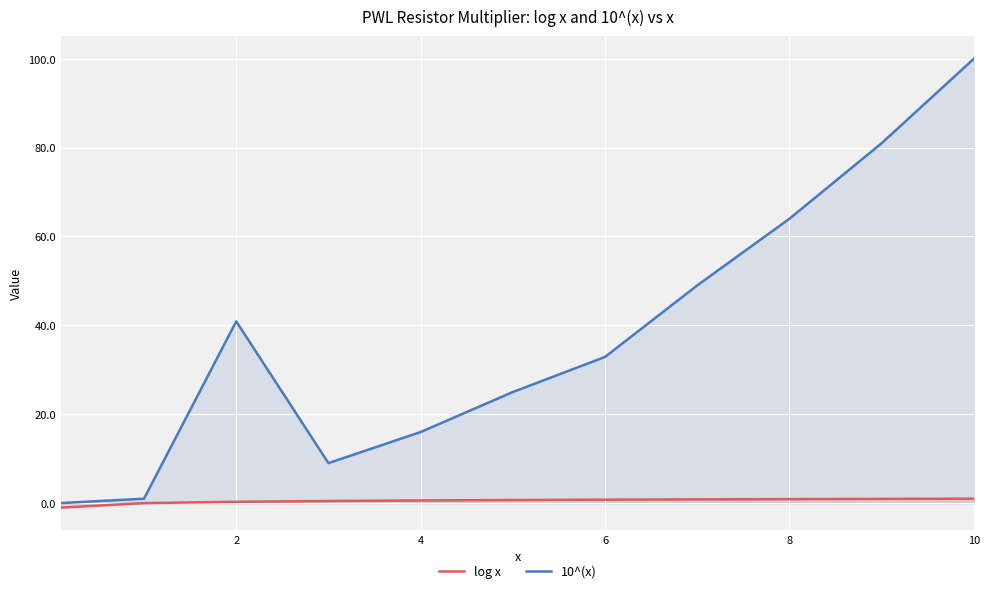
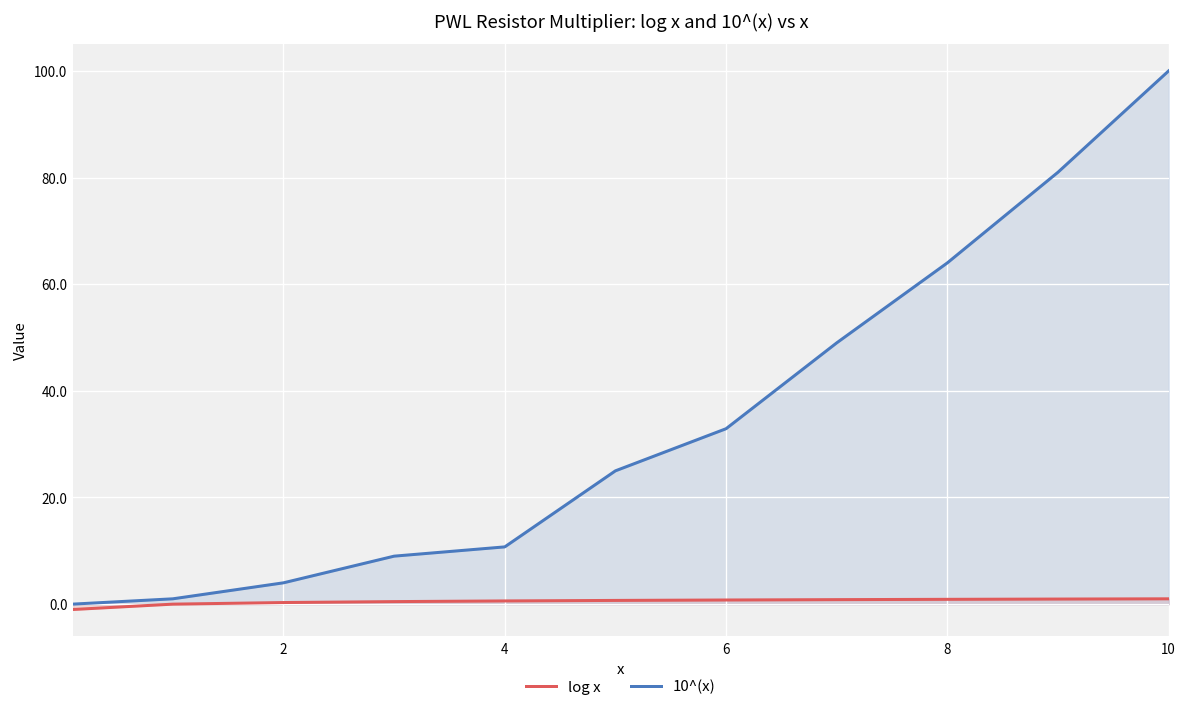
10^(x), 2: 41 -> 4
10^(x), 4: 16 -> 11
